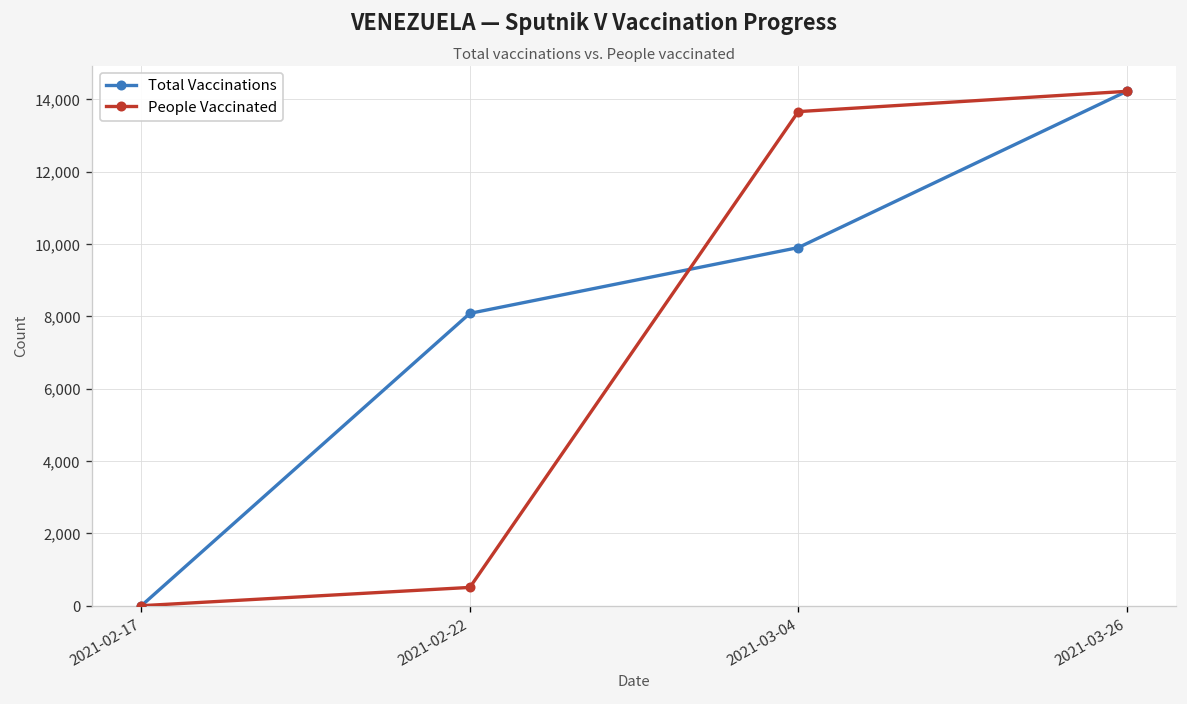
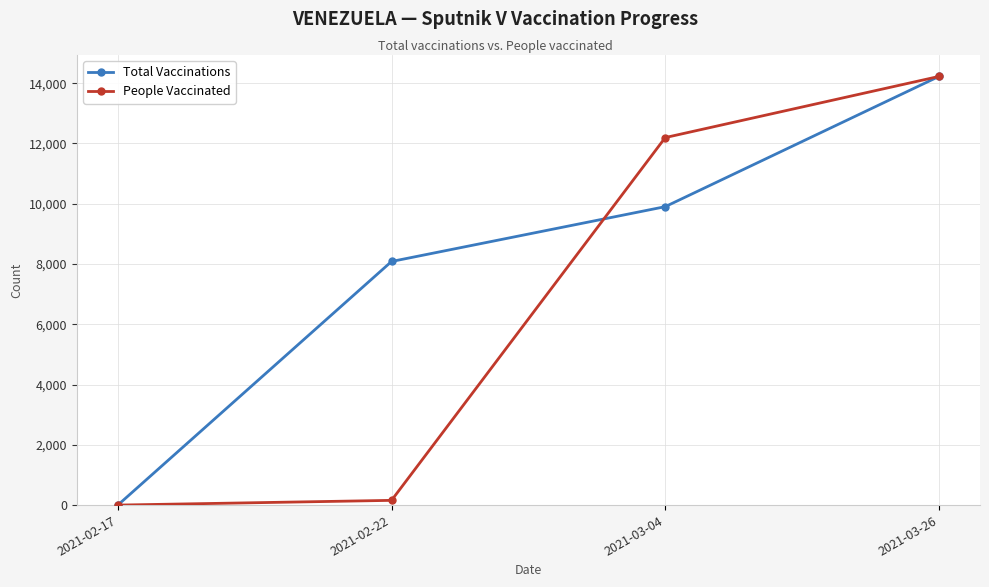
People Vaccinated, 2021-02-22: 500 -> 200
People Vaccinated, 2021-03-04: 13,700 -> 12,200
